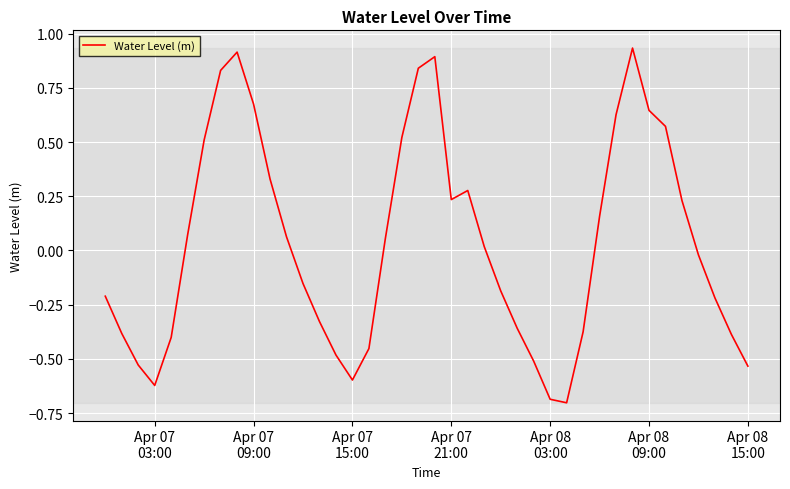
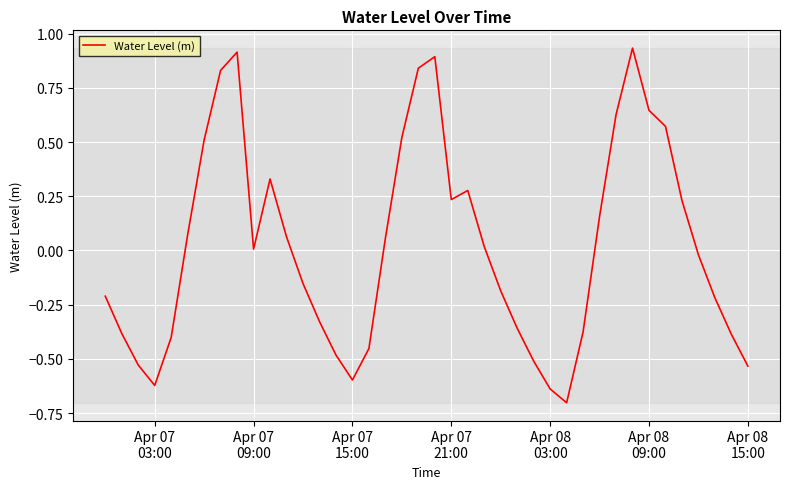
Apr 07 09:00: 0.68 -> 0.01
Apr 08 03:00: -0.69 -> -0.64
